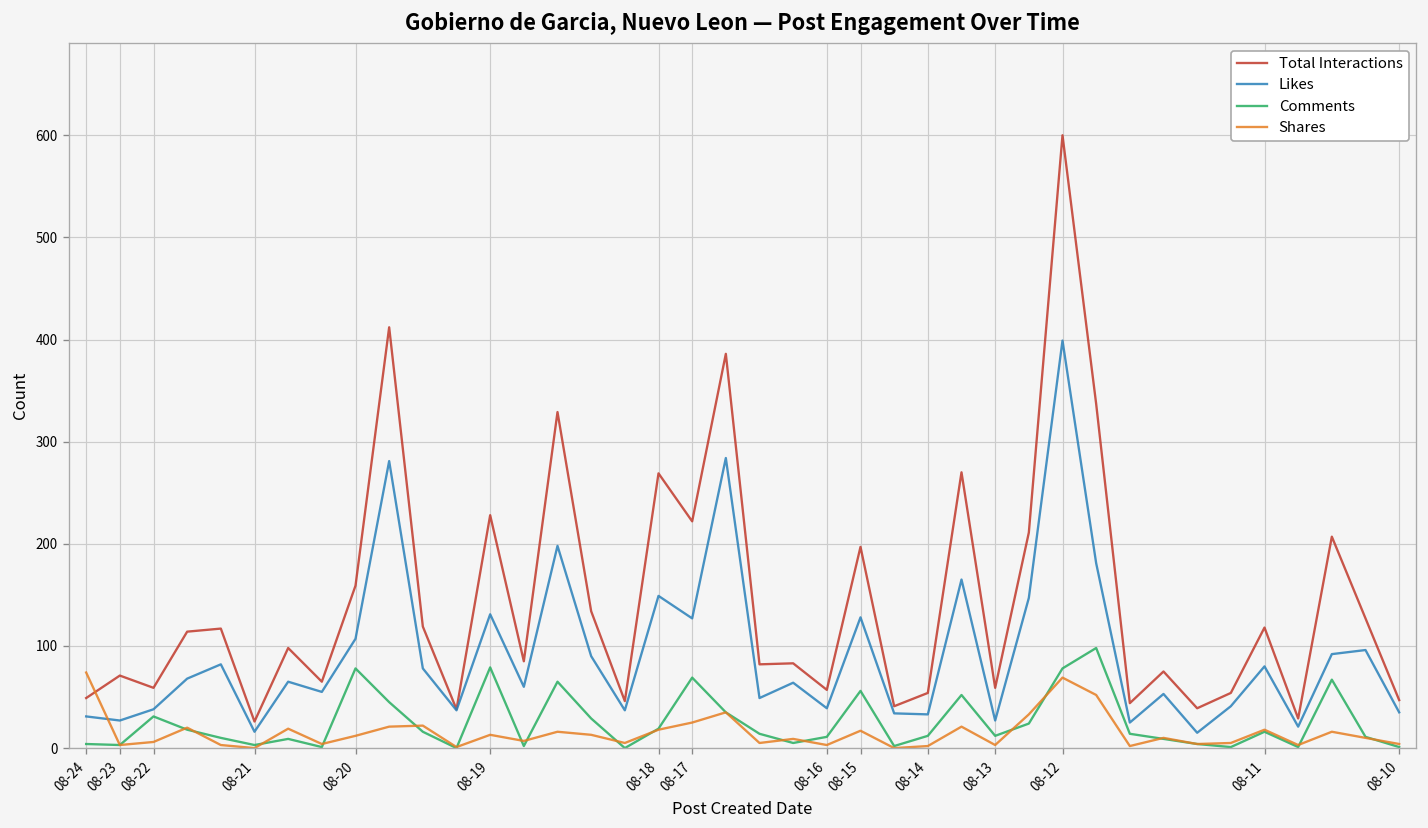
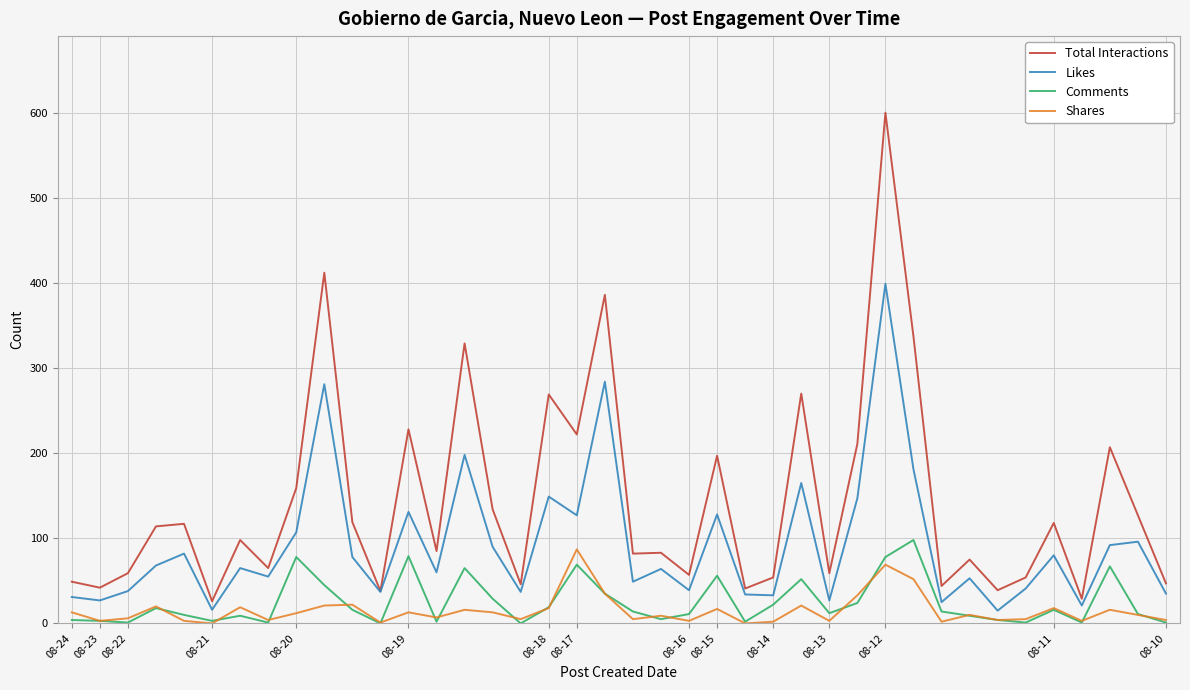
Shares, 08-24: 70 -> 10
Total Interactions, 08-23: 70 -> 40
Comments, 08-22: 30 -> 0
Shares, 08-17: 30 -> 90
Comments, 08-14: 10 -> 20
